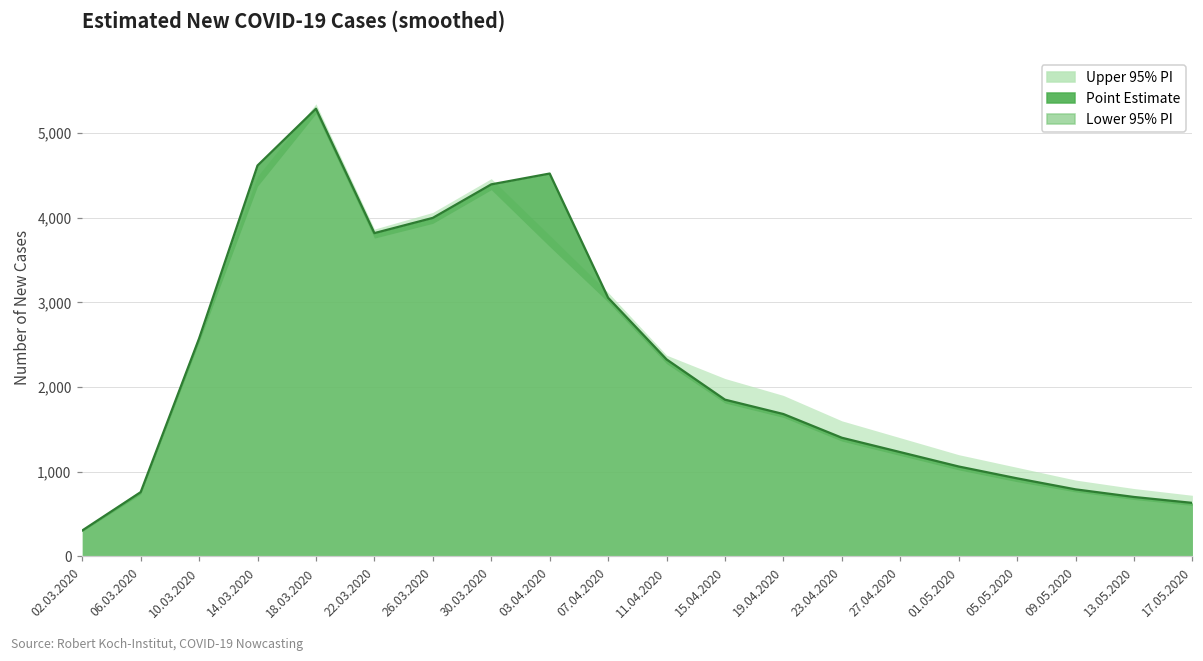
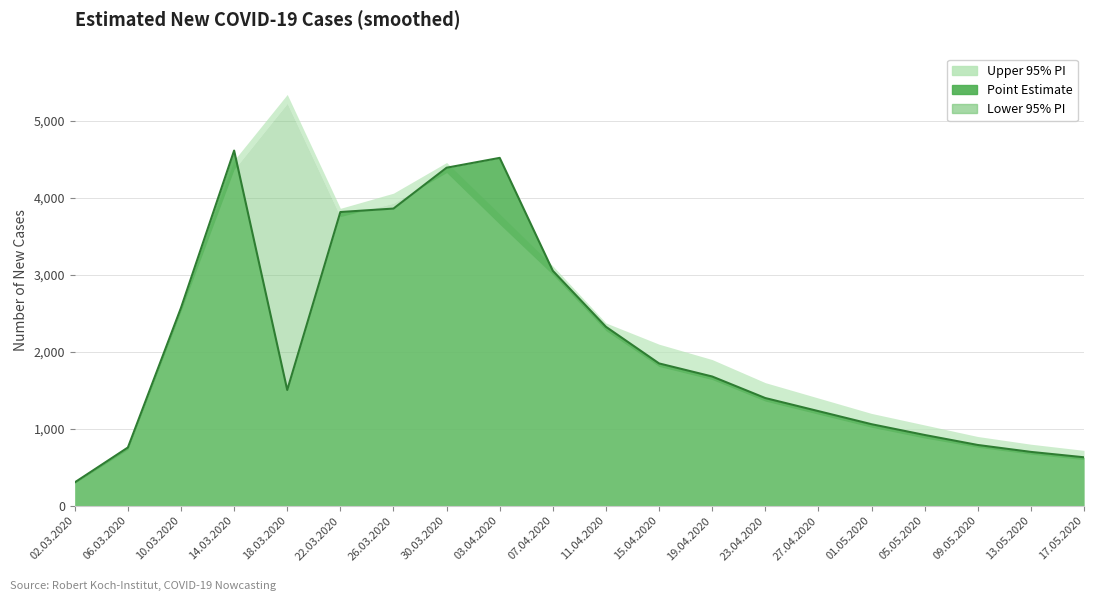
Point Estimate, 18.03.2020: 5,300 -> 1,500
Point Estimate, 26.03.2020: 4,000 -> 3,900
